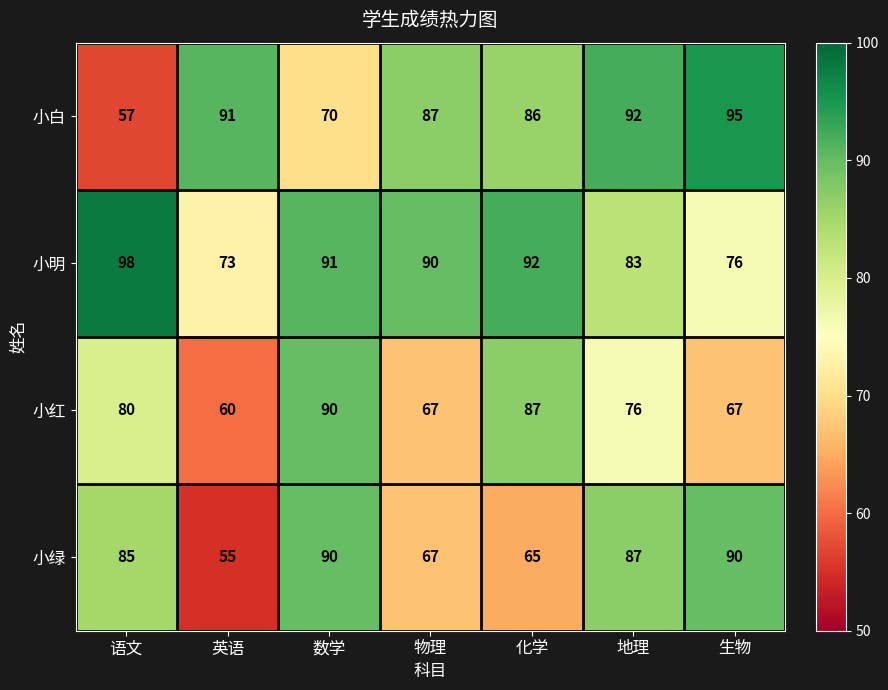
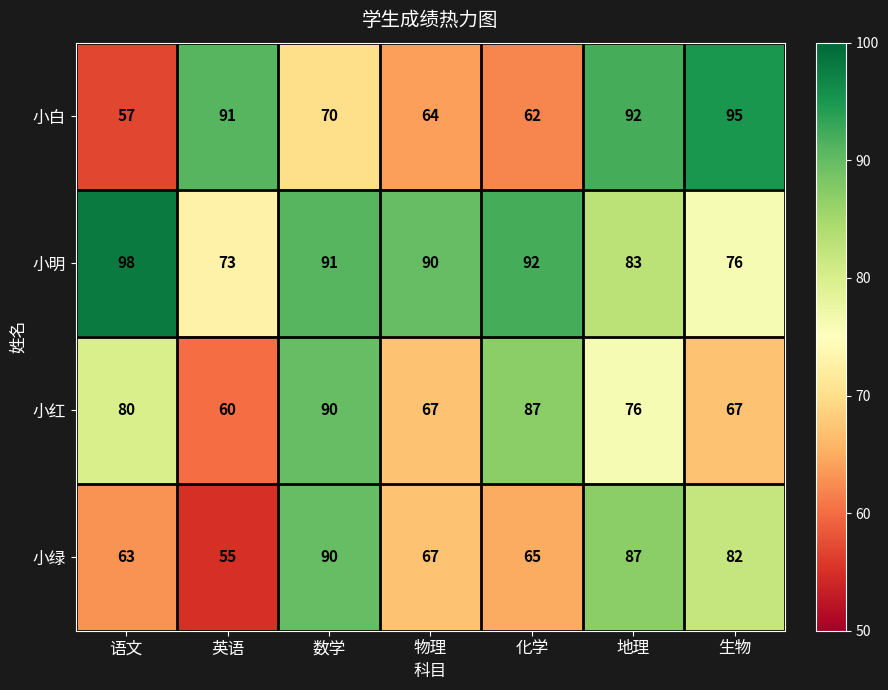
小白, 物理: 87 -> 64
小白, 化学: 86 -> 62
小绿, 语文: 85 -> 63
小绿, 生物: 90 -> 82
